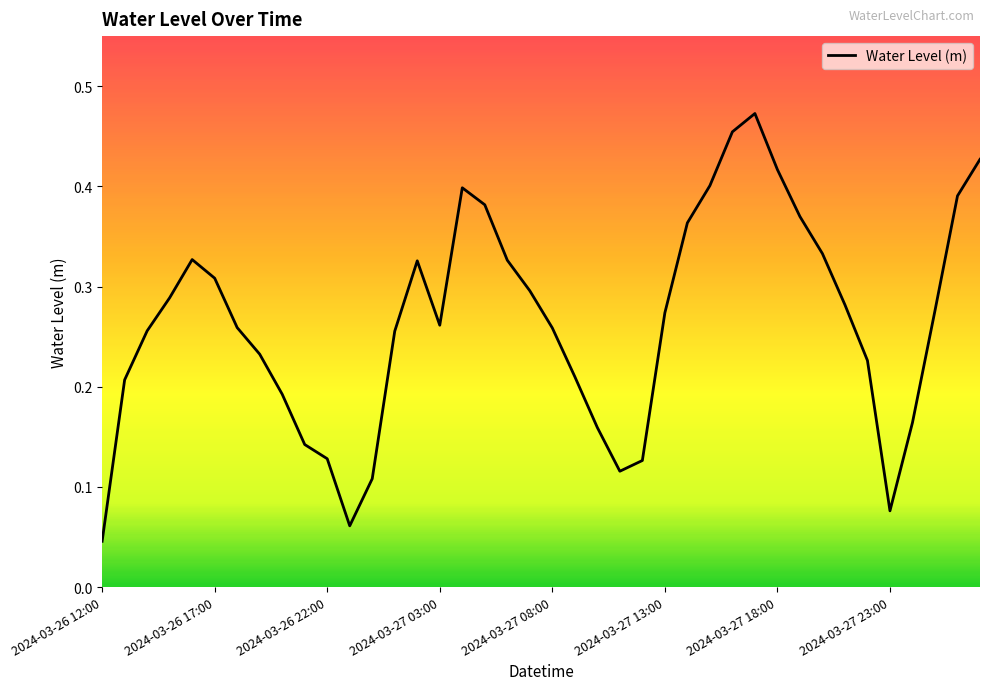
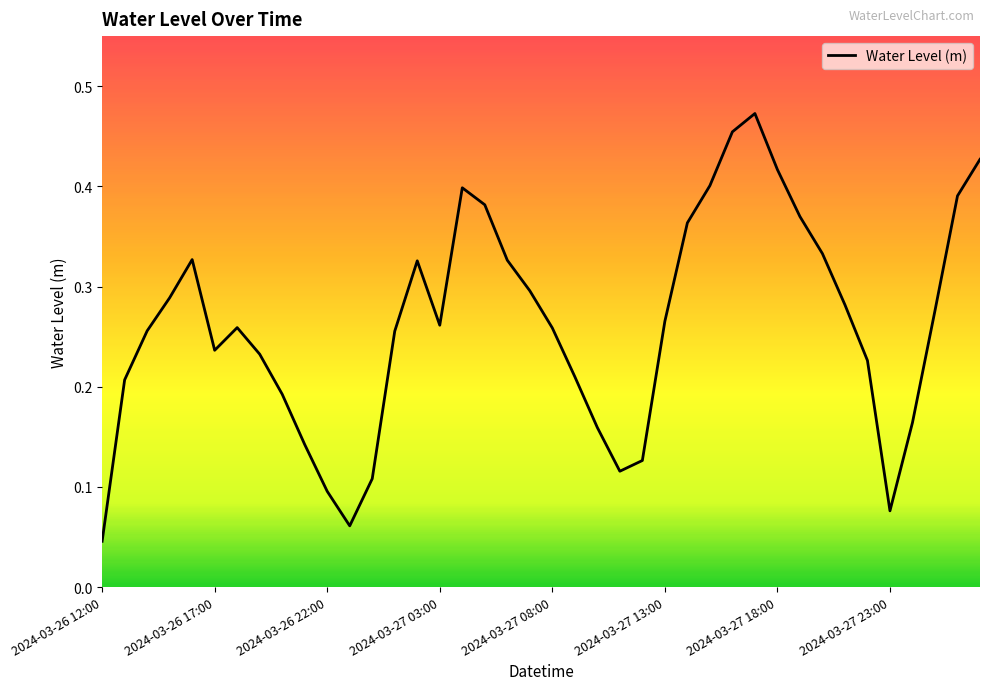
2024-03-26 17:00: 0.308 -> 0.236
2024-03-26 22:00: 0.128 -> 0.096
2024-03-27 13:00: 0.274 -> 0.265
